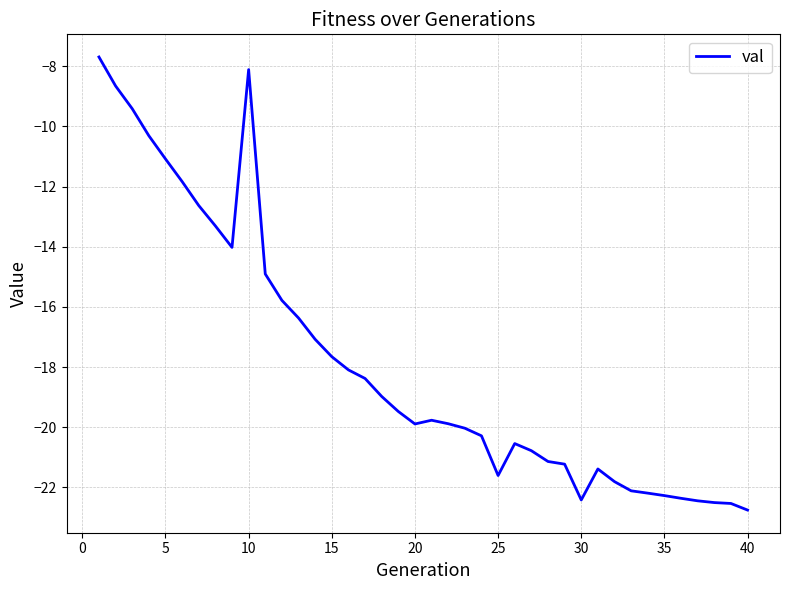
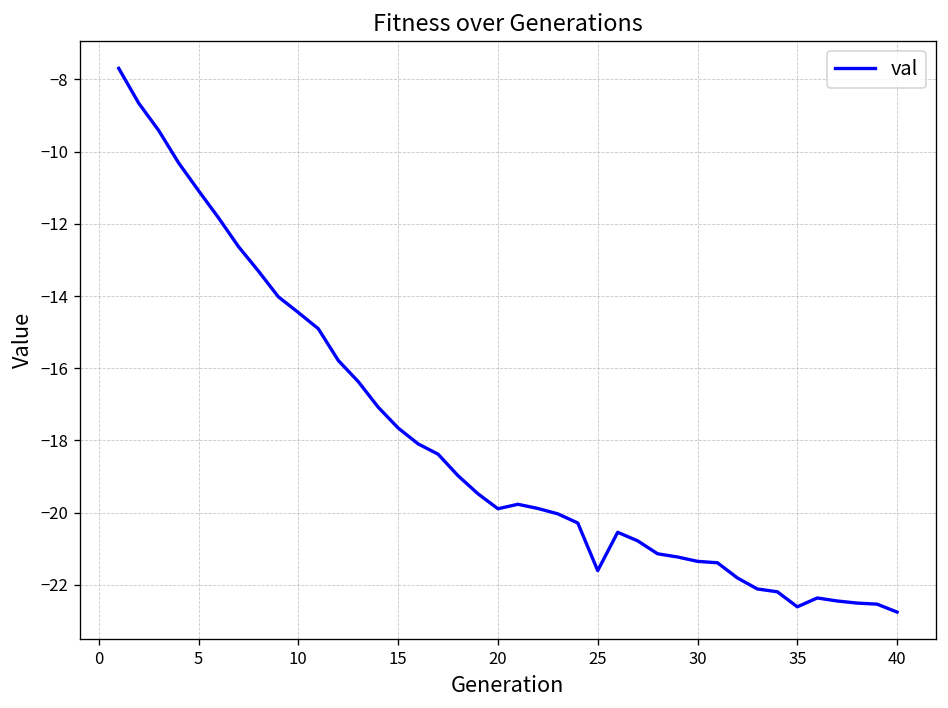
10: -8.1 -> -14.5
30: -22.4 -> -21.3
35: -22.3 -> -22.6
